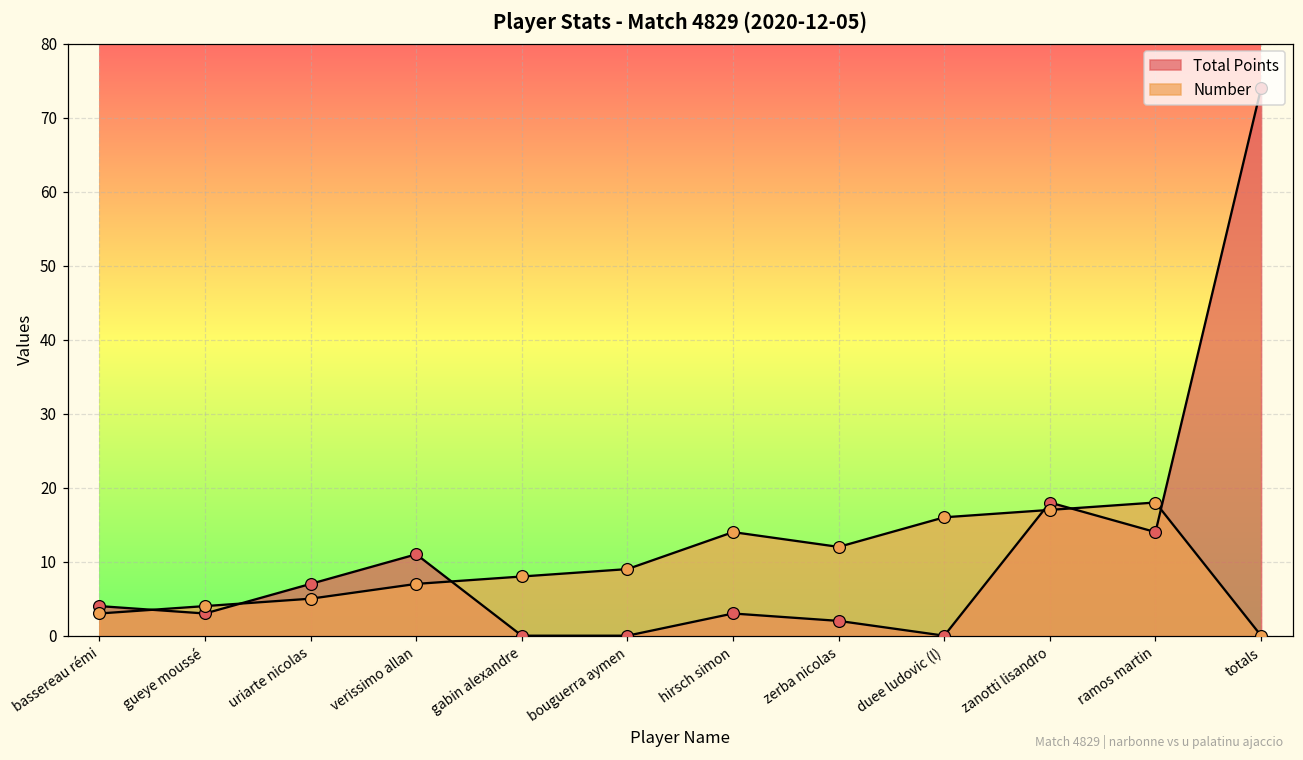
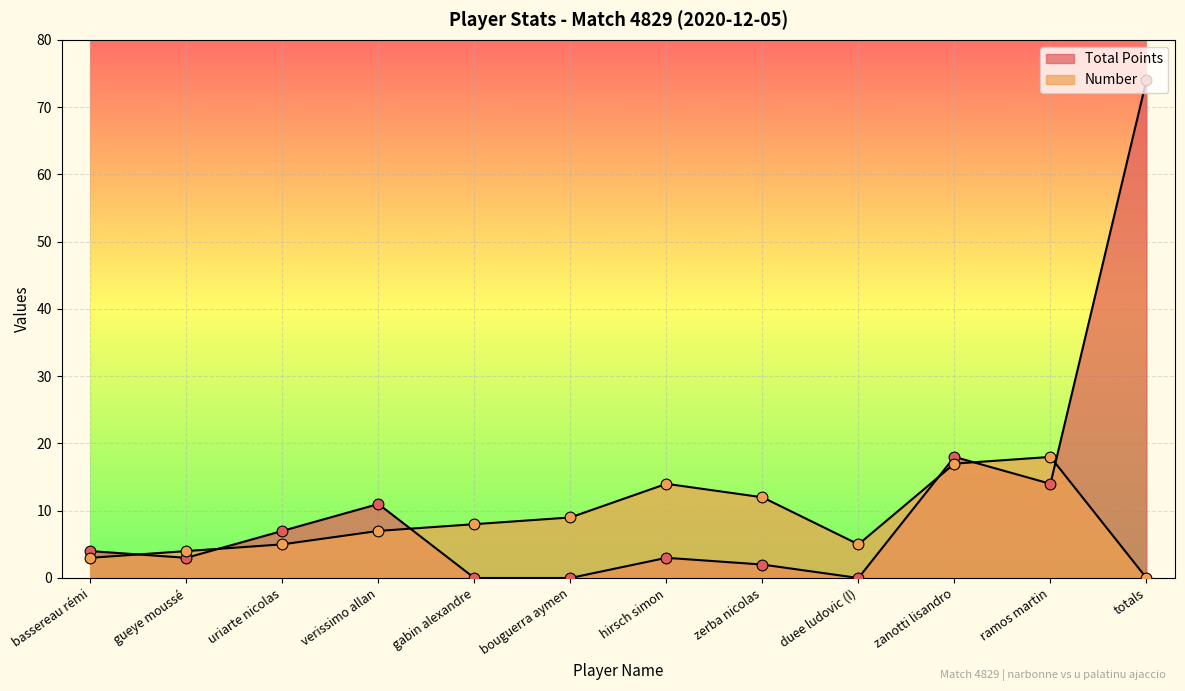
Number, duee ludovic (l): 16 -> 5
